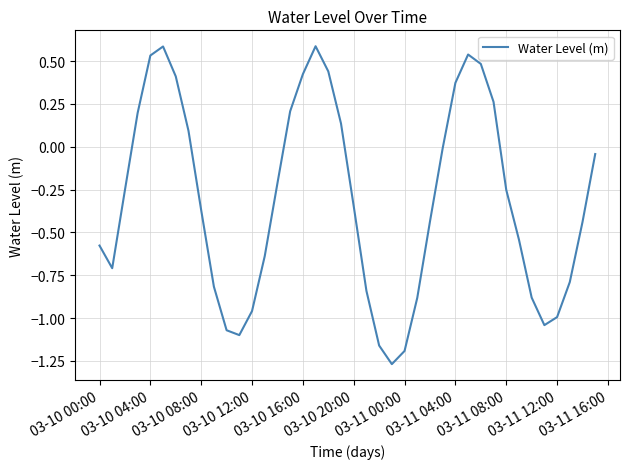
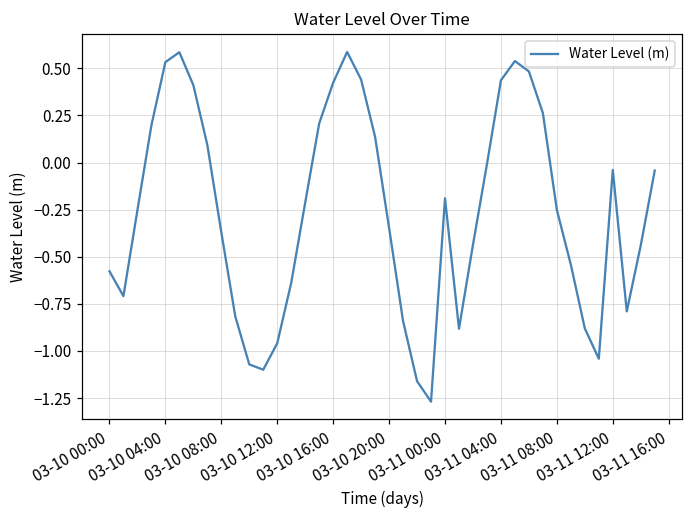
03-11 00:00: -1.19 -> -0.19
03-11 04:00: 0.37 -> 0.44
03-11 12:00: -0.99 -> -0.04
